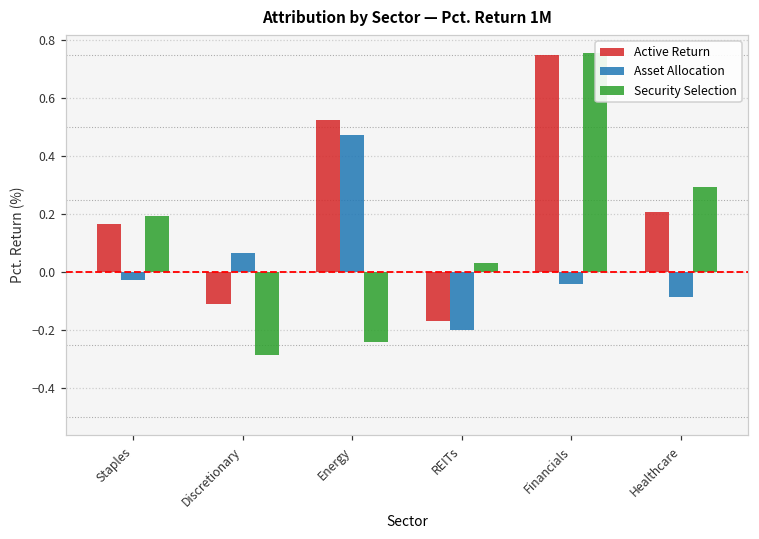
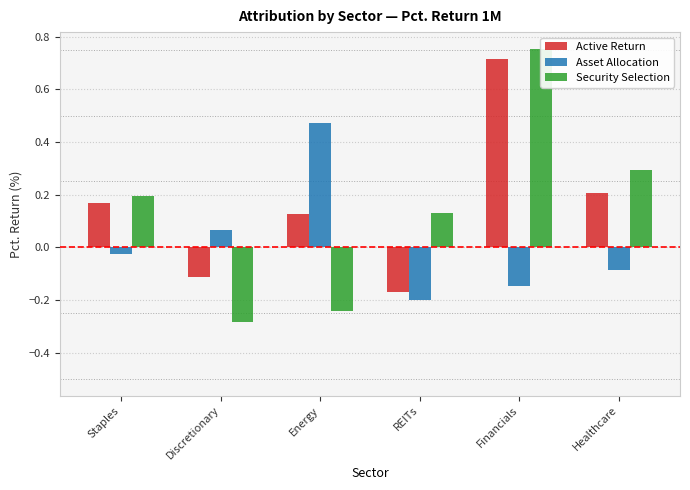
Active Return, Energy: 0.53 -> 0.13
Security Selection, REITs: 0.03 -> 0.13
Active Return, Financials: 0.75 -> 0.71
Asset Allocation, Financials: -0.04 -> -0.15
